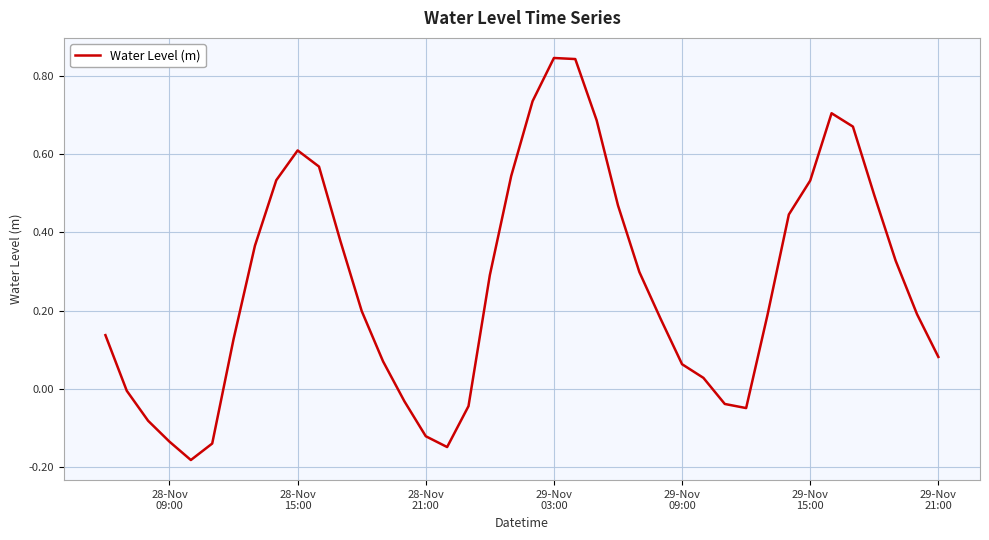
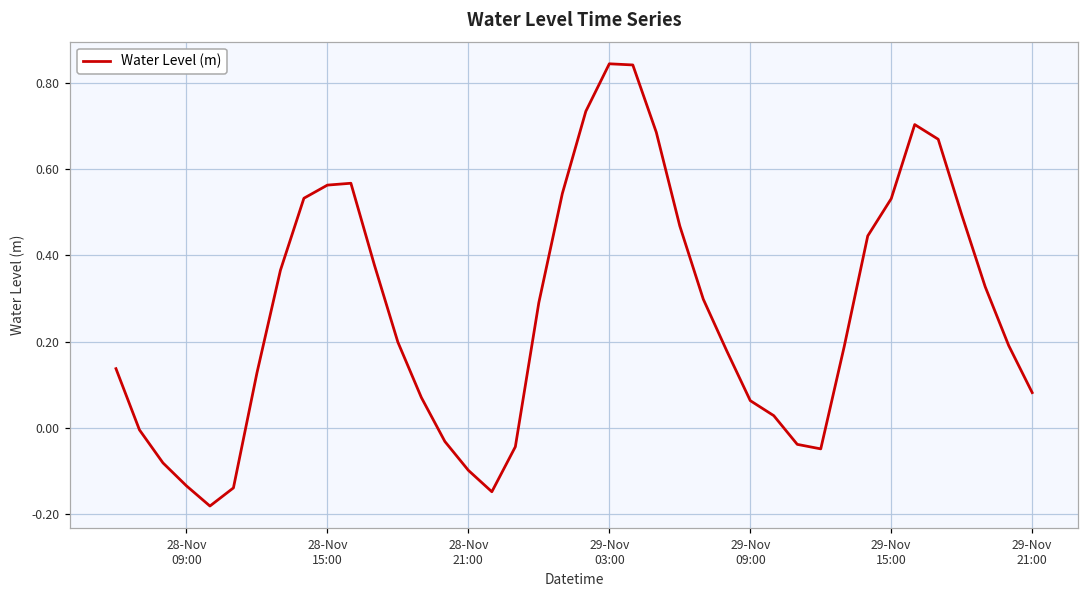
28-Nov 15:00: 0.61 -> 0.56
28-Nov 21:00: -0.12 -> -0.10
